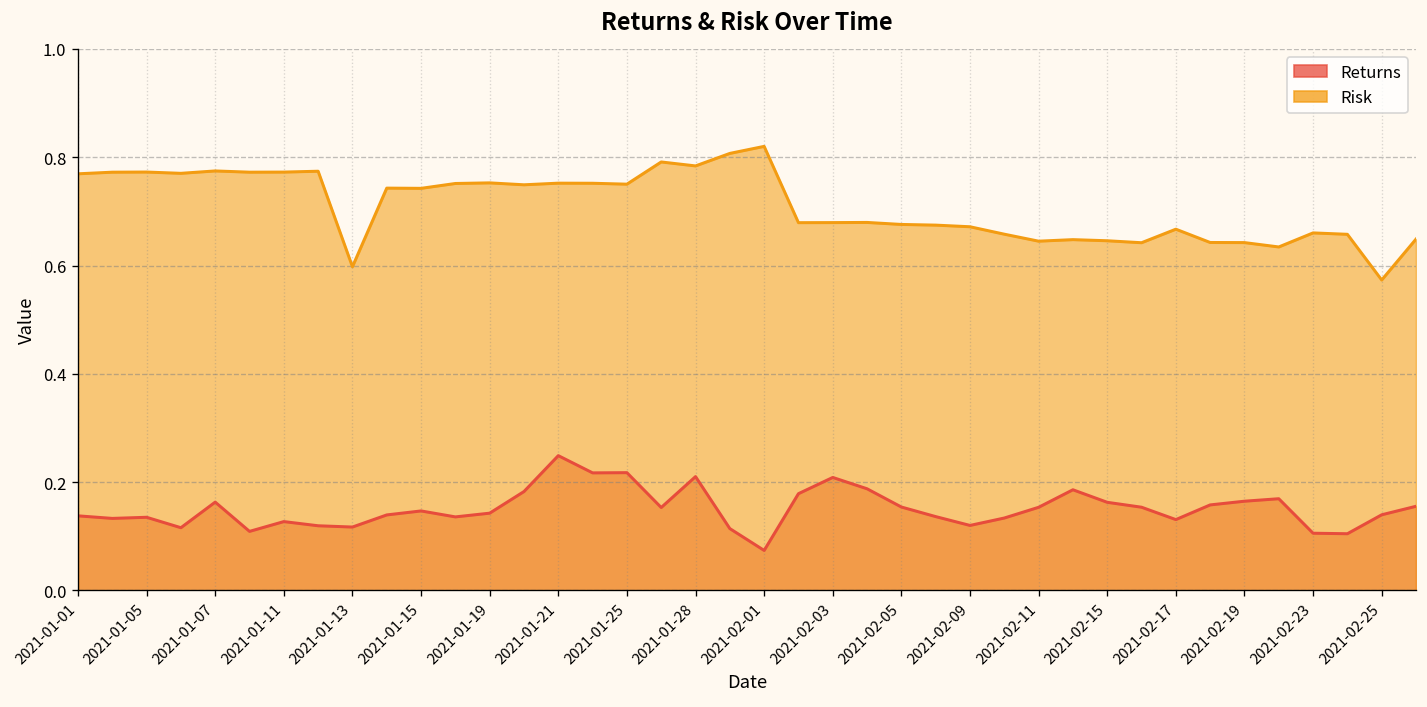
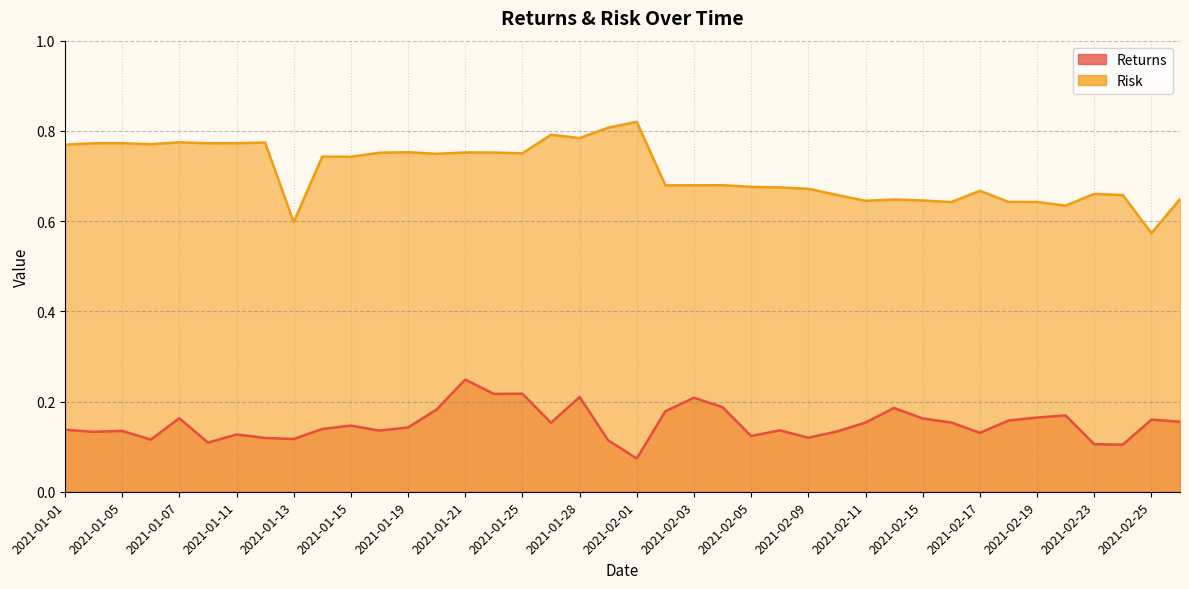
Returns, 2021-02-05: 0.15 -> 0.12
Returns, 2021-02-25: 0.14 -> 0.16
